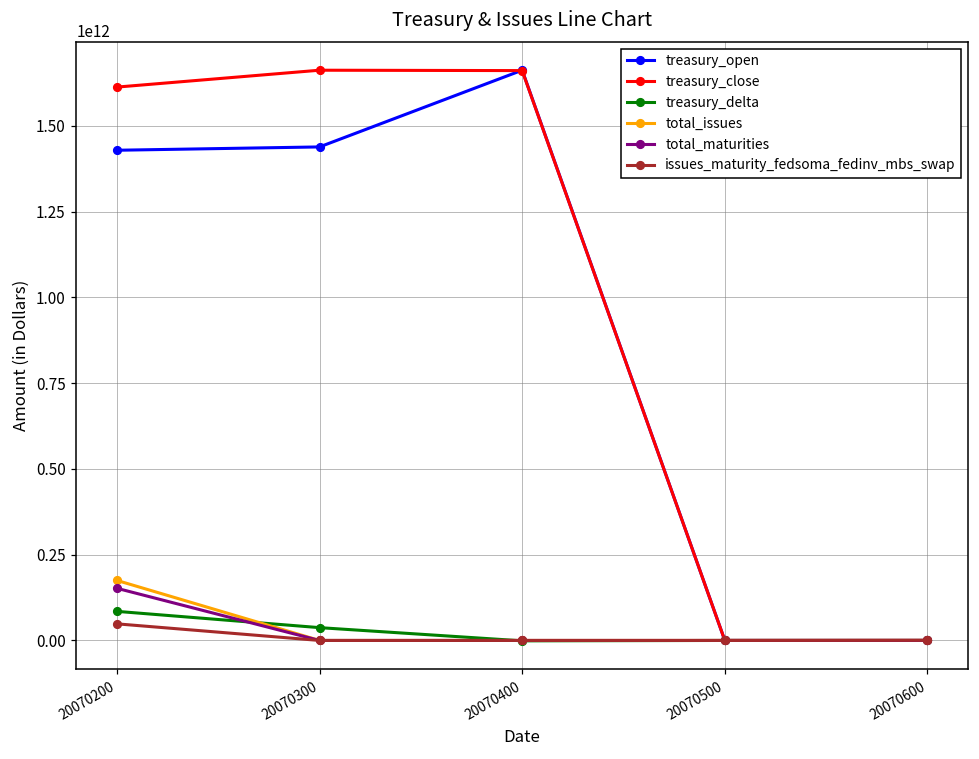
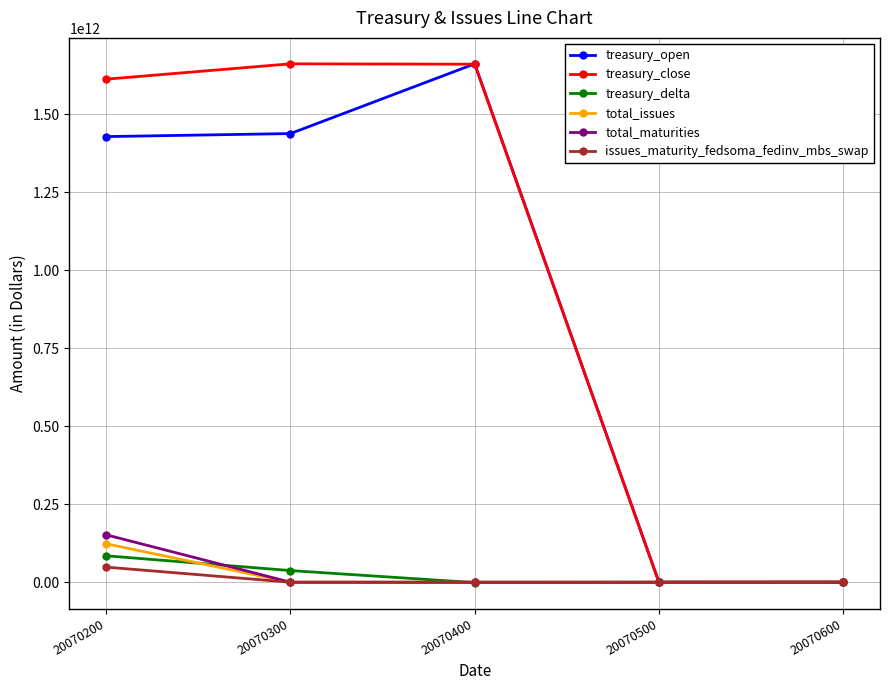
total_issues, 20070200: 180000000000 -> 120000000000
